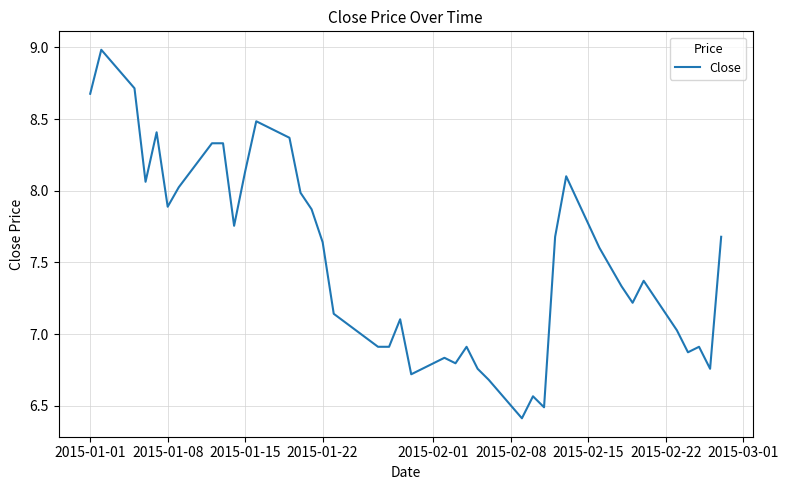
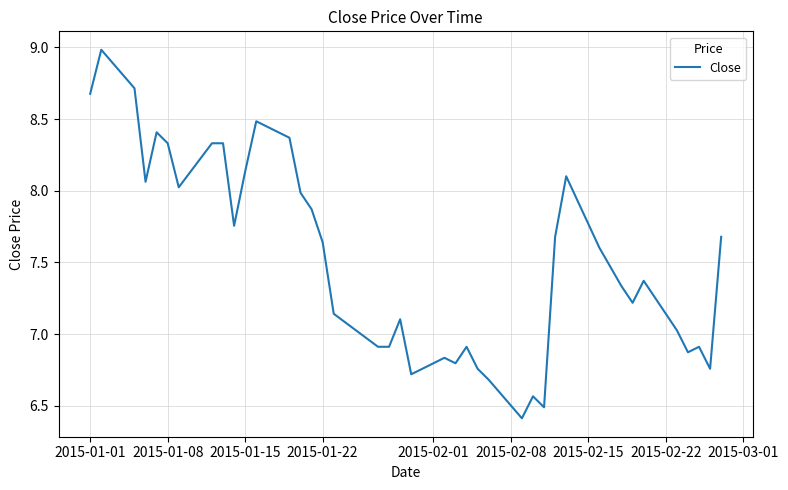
2015-01-08: 7.89 -> 8.33
